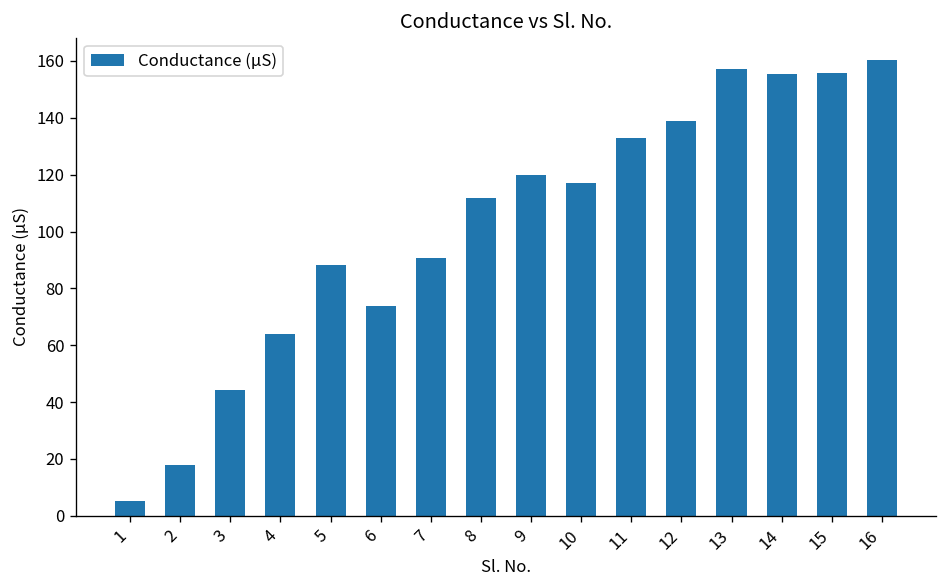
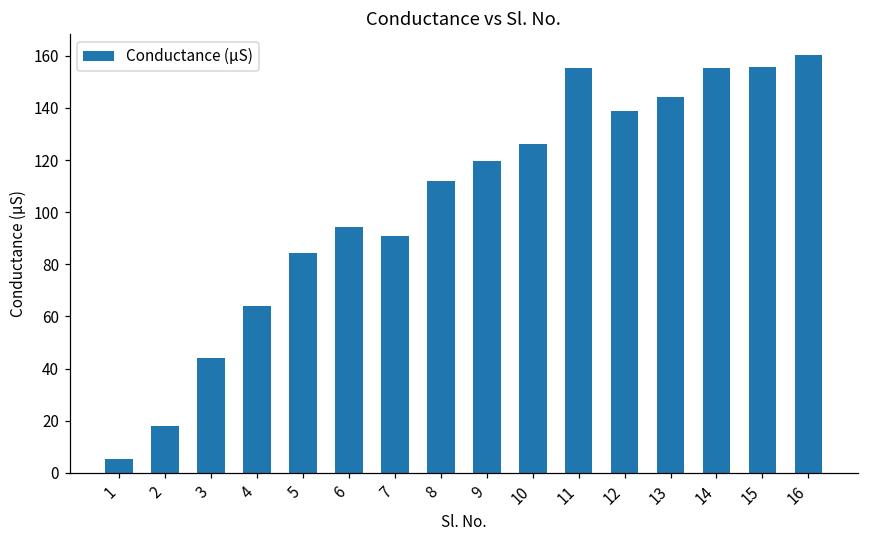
5: 88 -> 84
6: 74 -> 94
10: 117 -> 126
11: 133 -> 156
13: 157 -> 144
